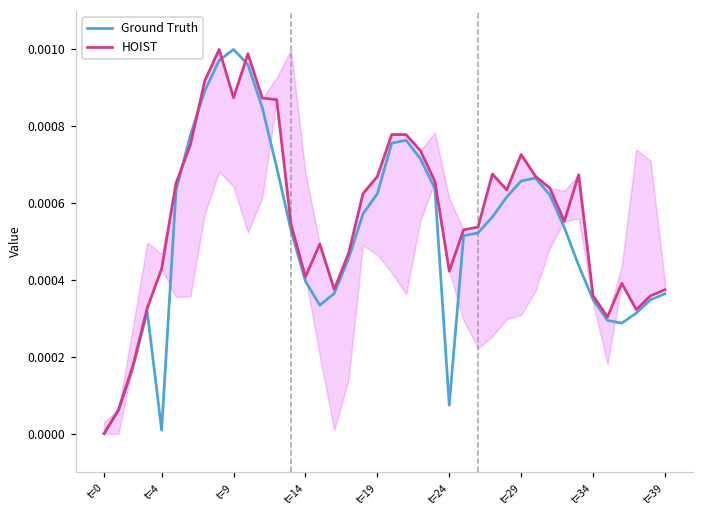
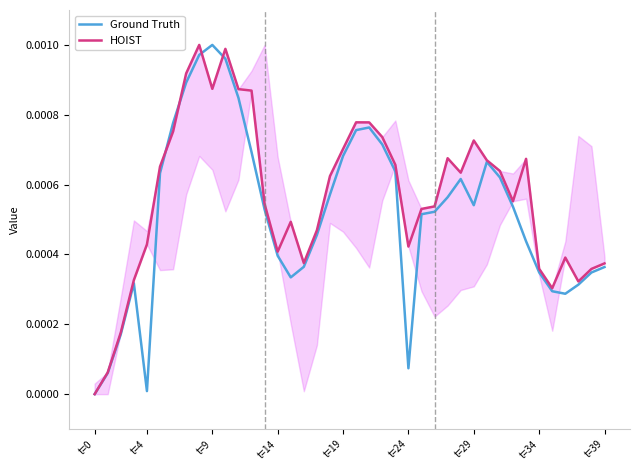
Ground Truth, t=19: 0.00062 -> 0.00068
HOIST, t=19: 0.00067 -> 0.00070
Ground Truth, t=29: 0.00066 -> 0.00054
